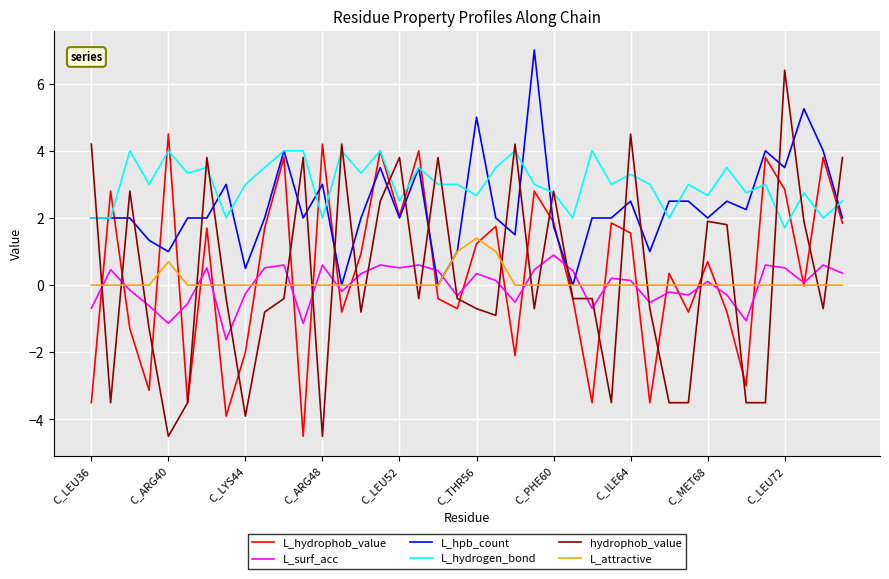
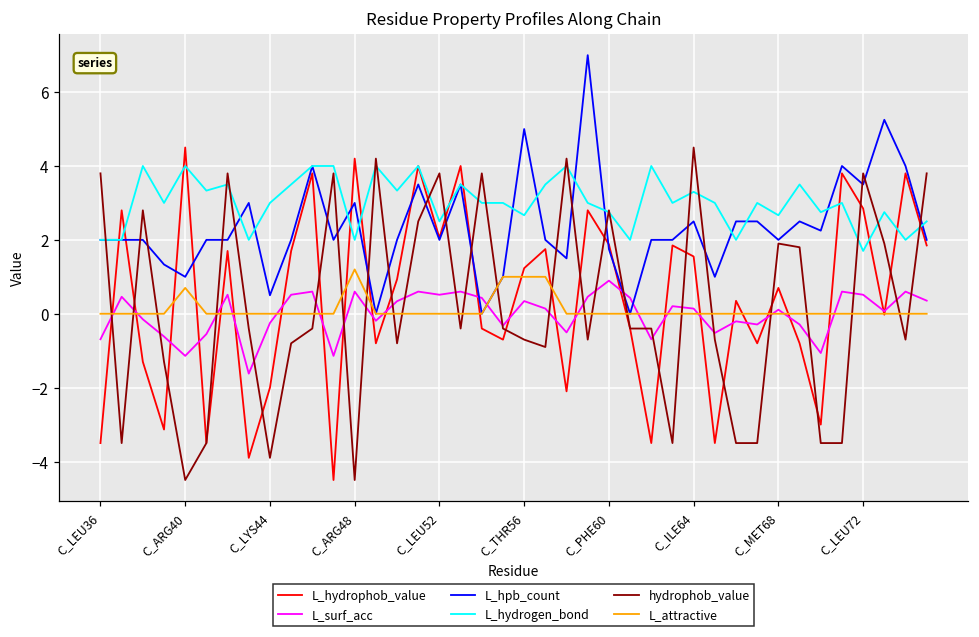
hydrophob_value, C_LEU36: 4.2 -> 3.8
L_attractive, C_ARG48: 0.0 -> 1.2
L_attractive, C_THR56: 1.4 -> 1.0
hydrophob_value, C_LEU72: 6.4 -> 3.8
